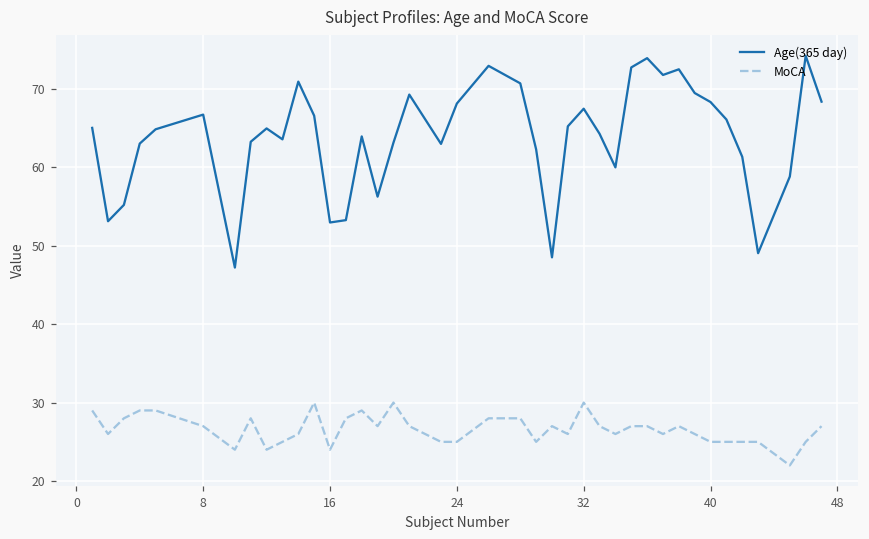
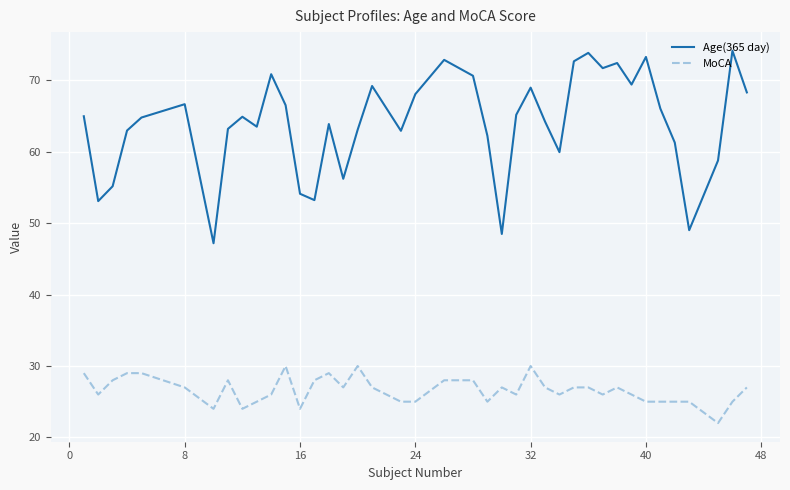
Age(365 day), 16: 53 -> 54
Age(365 day), 32: 67 -> 69
Age(365 day), 40: 68 -> 73
